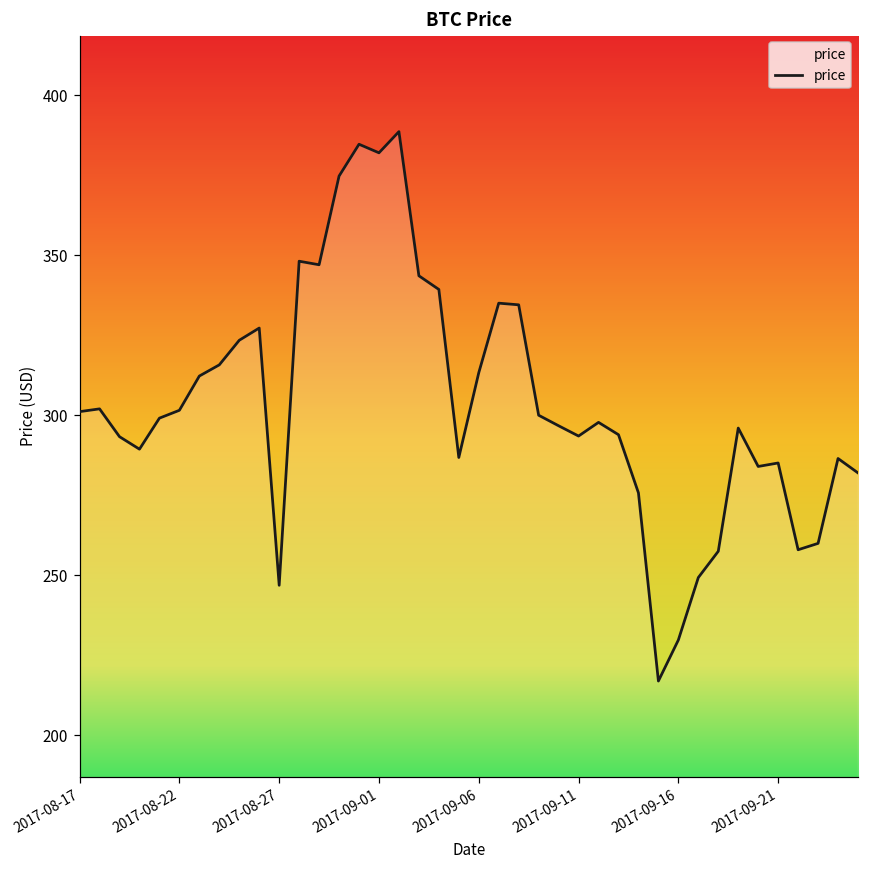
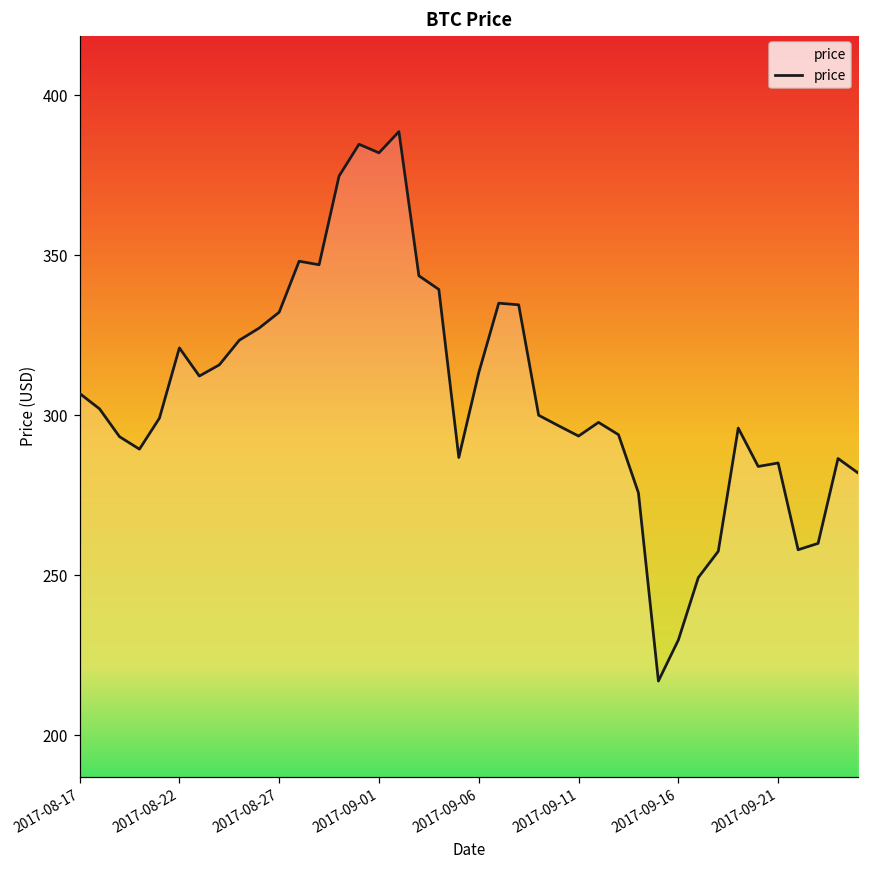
2017-08-17: 301 -> 307
2017-08-22: 302 -> 321
2017-08-27: 247 -> 332
